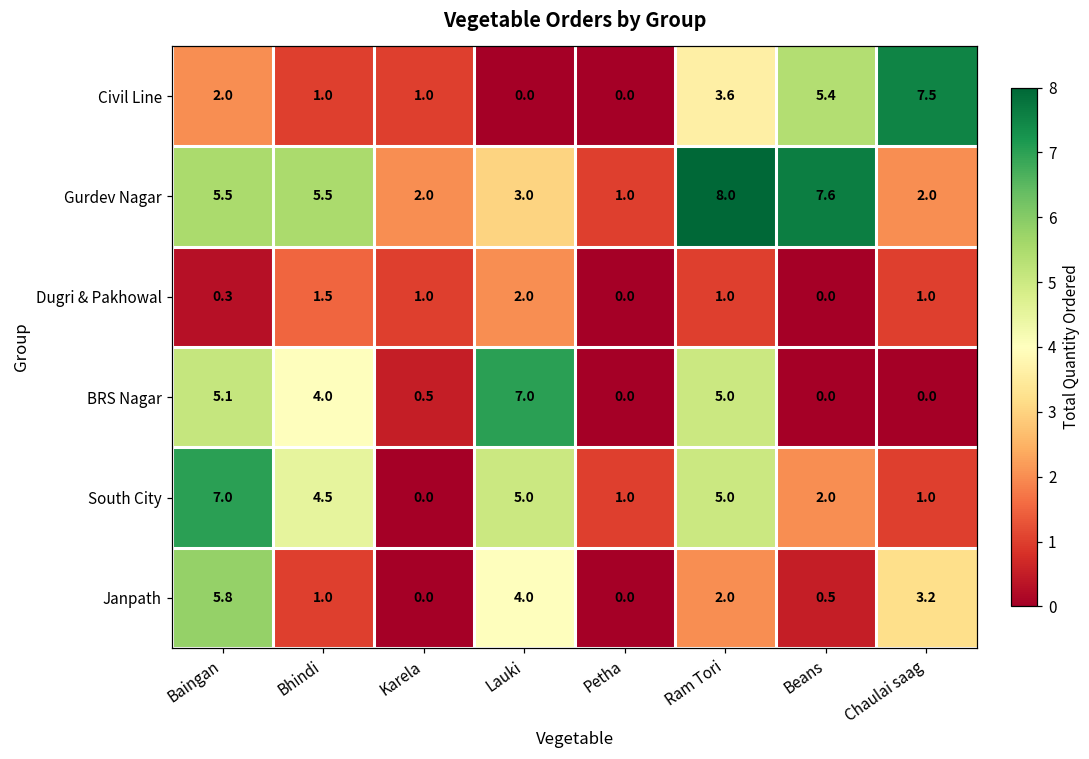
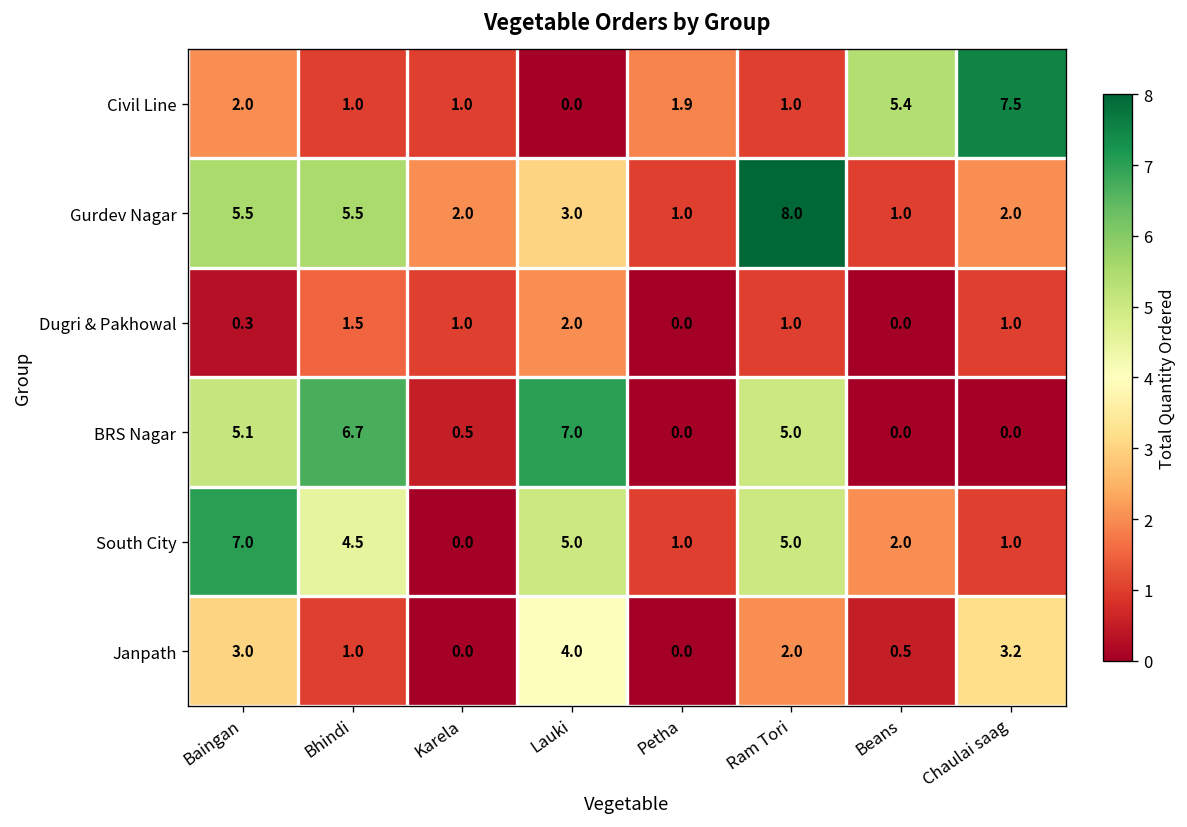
Civil Line, Petha: 0.0 -> 1.9
Civil Line, Ram Tori: 3.6 -> 1.0
Gurdev Nagar, Beans: 7.6 -> 1.0
BRS Nagar, Bhindi: 4.0 -> 6.7
Janpath, Baingan: 5.8 -> 3.0
